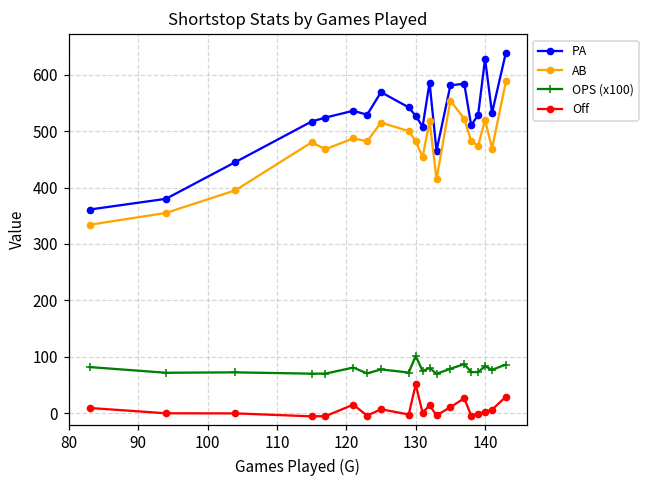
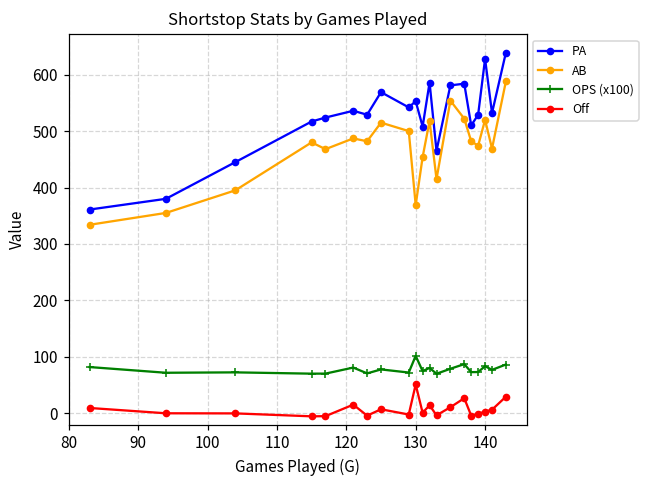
PA, 130: 530 -> 550
AB, 130: 480 -> 370
